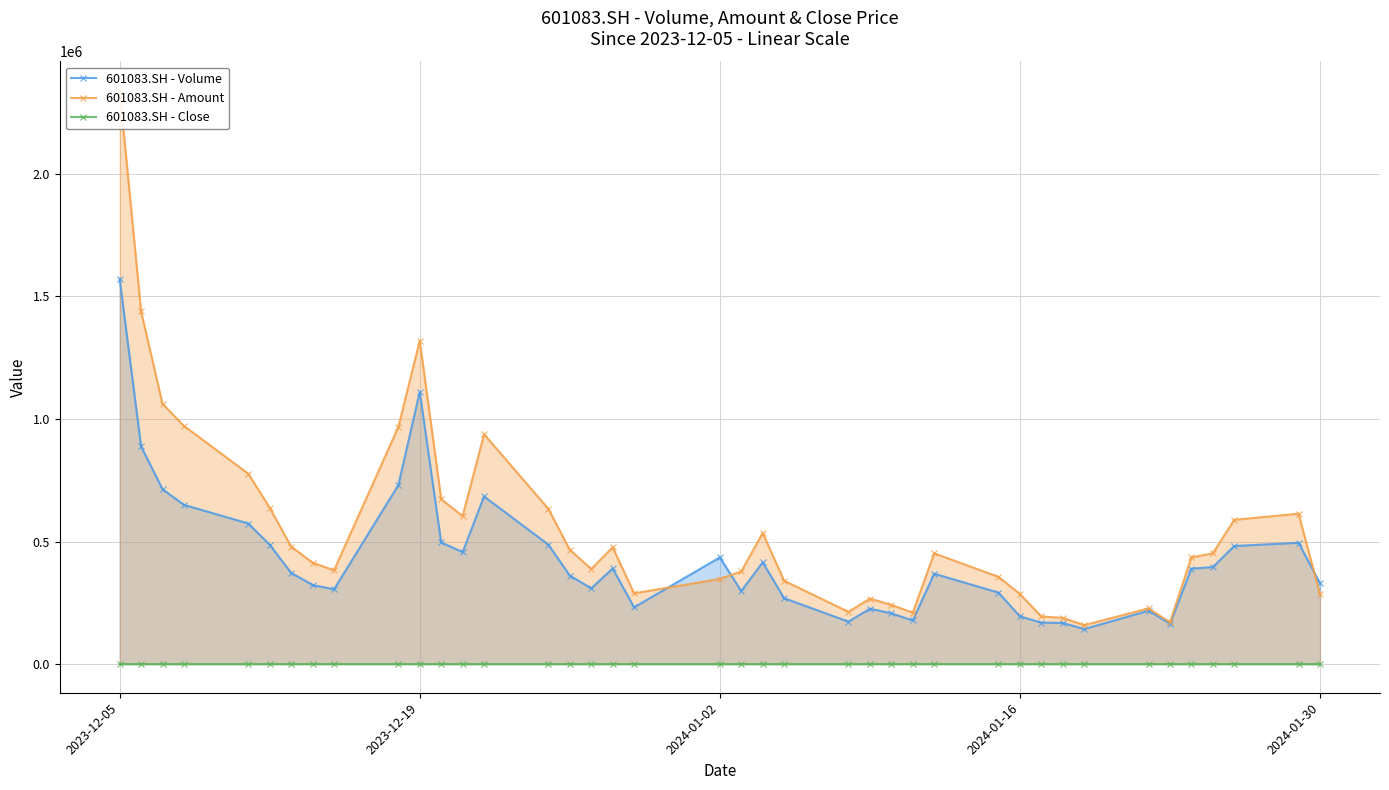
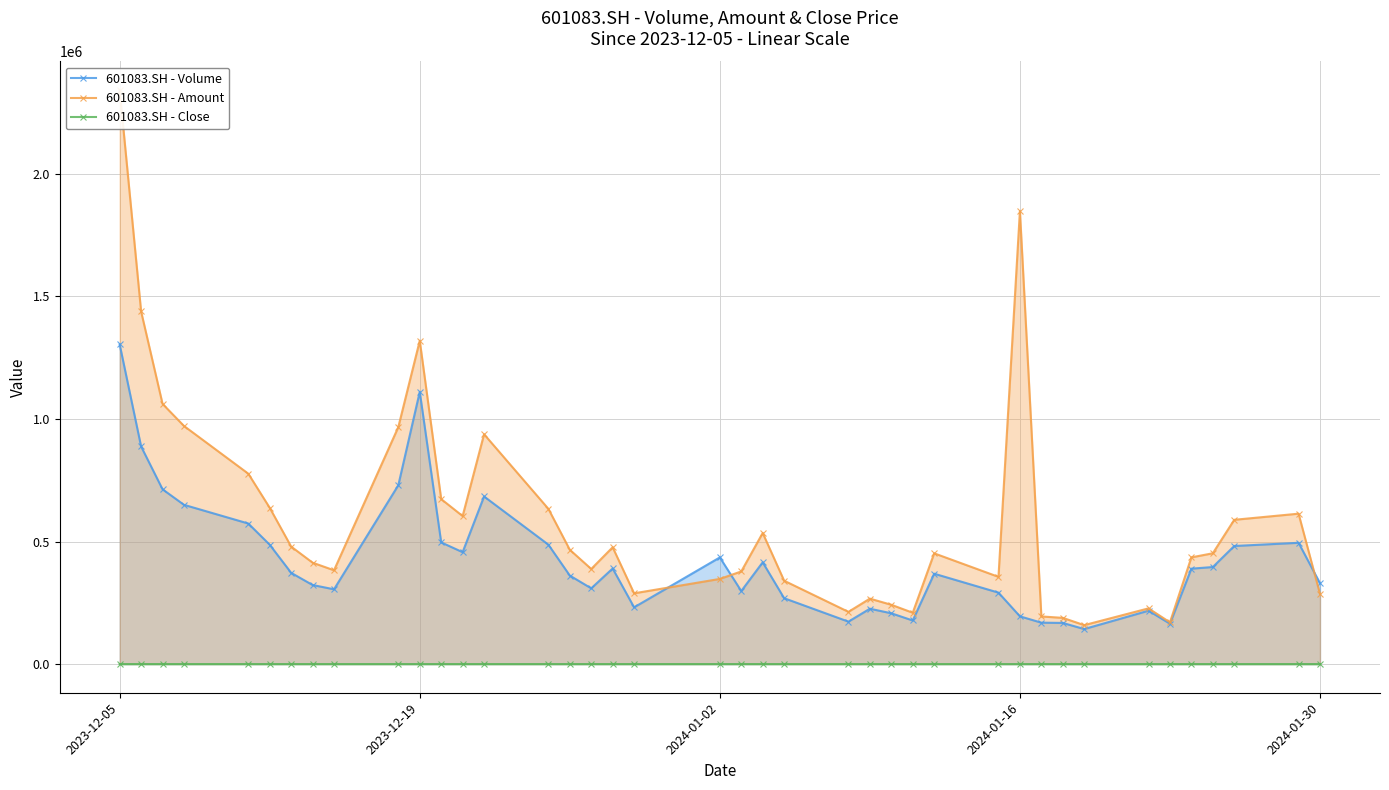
601083.SH - Volume, 2023-12-05: 1570000 -> 1300000
601083.SH - Amount, 2024-01-16: 290000 -> 1850000
